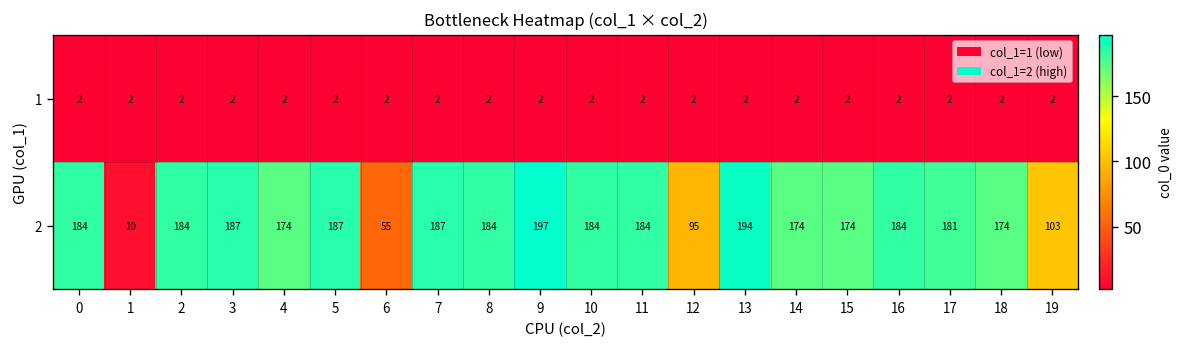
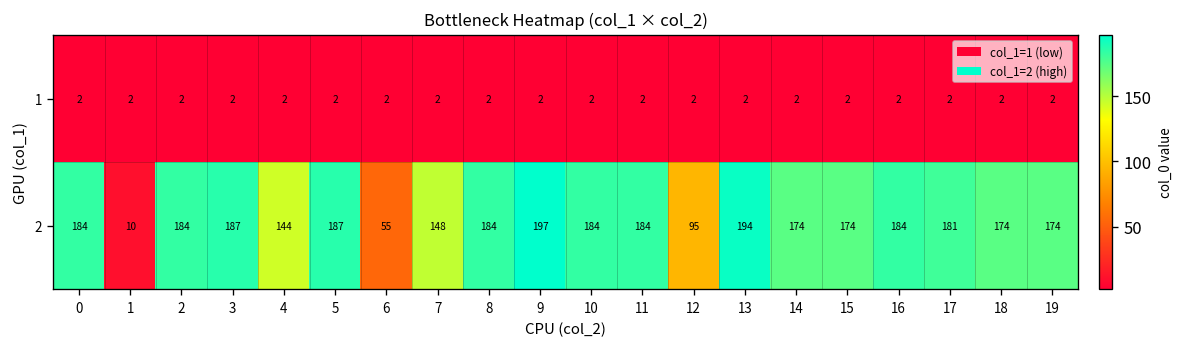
2, 4: 174 -> 144
2, 7: 187 -> 148
2, 19: 103 -> 174
